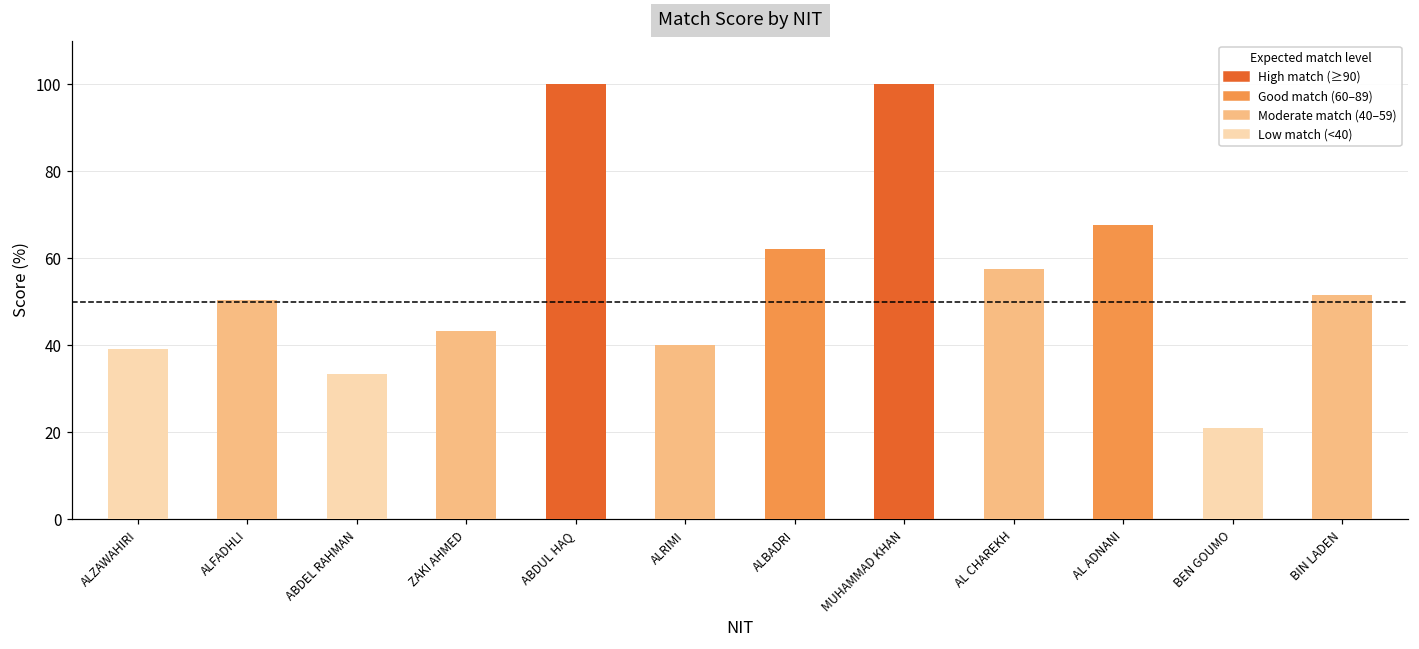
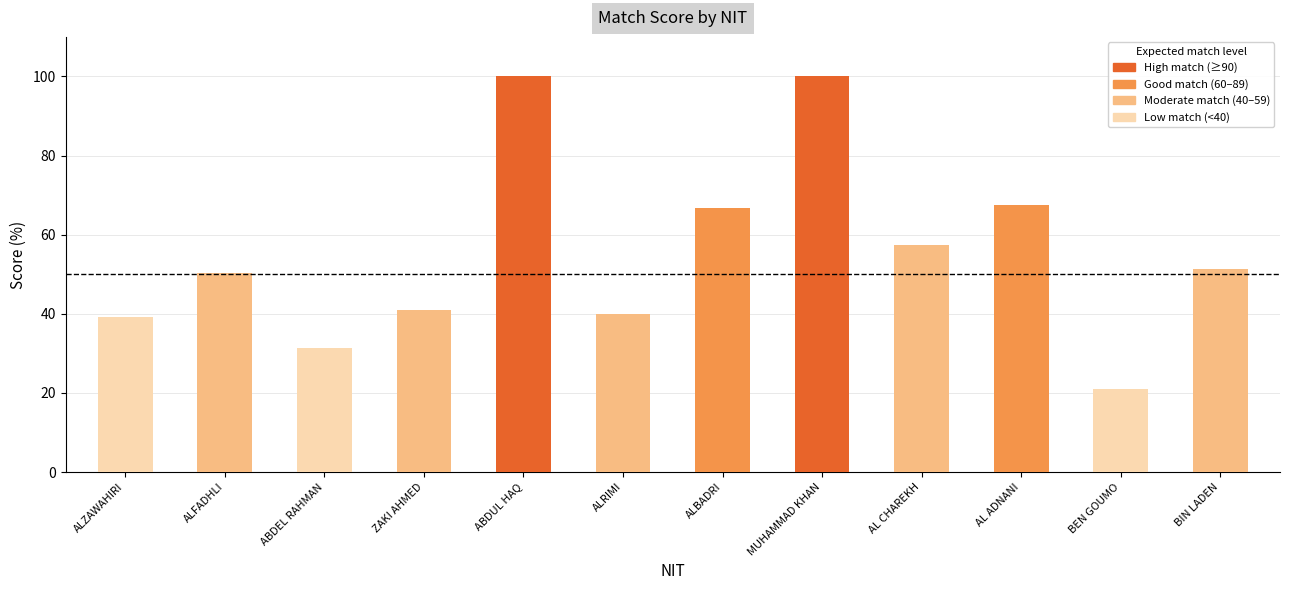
ABDEL RAHMAN: 33 -> 31
ZAKI AHMED: 43 -> 41
ALBADRI: 62 -> 67
